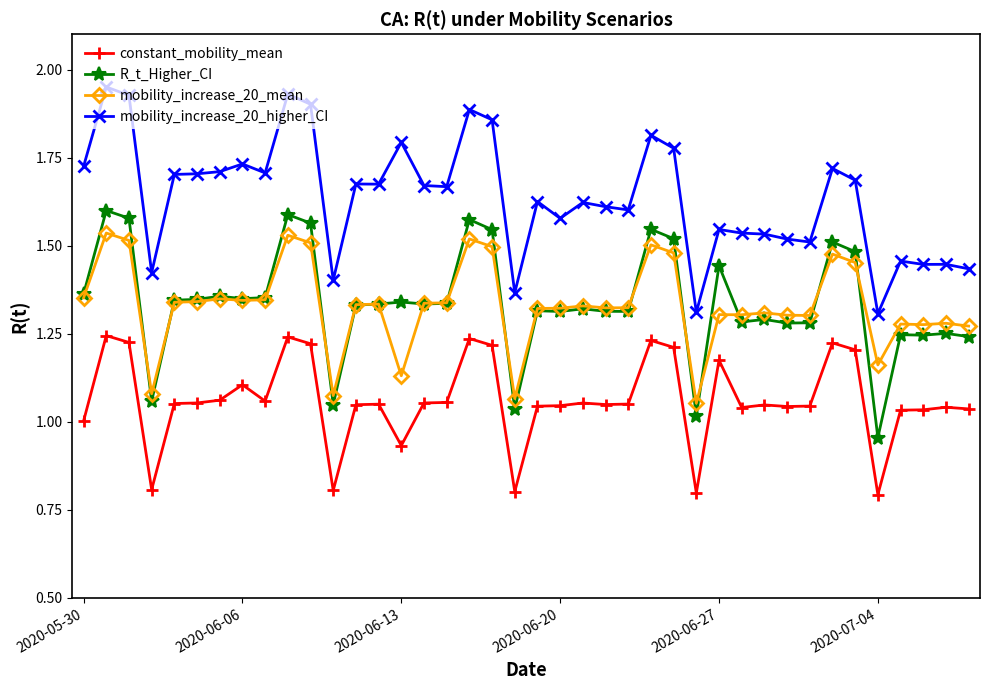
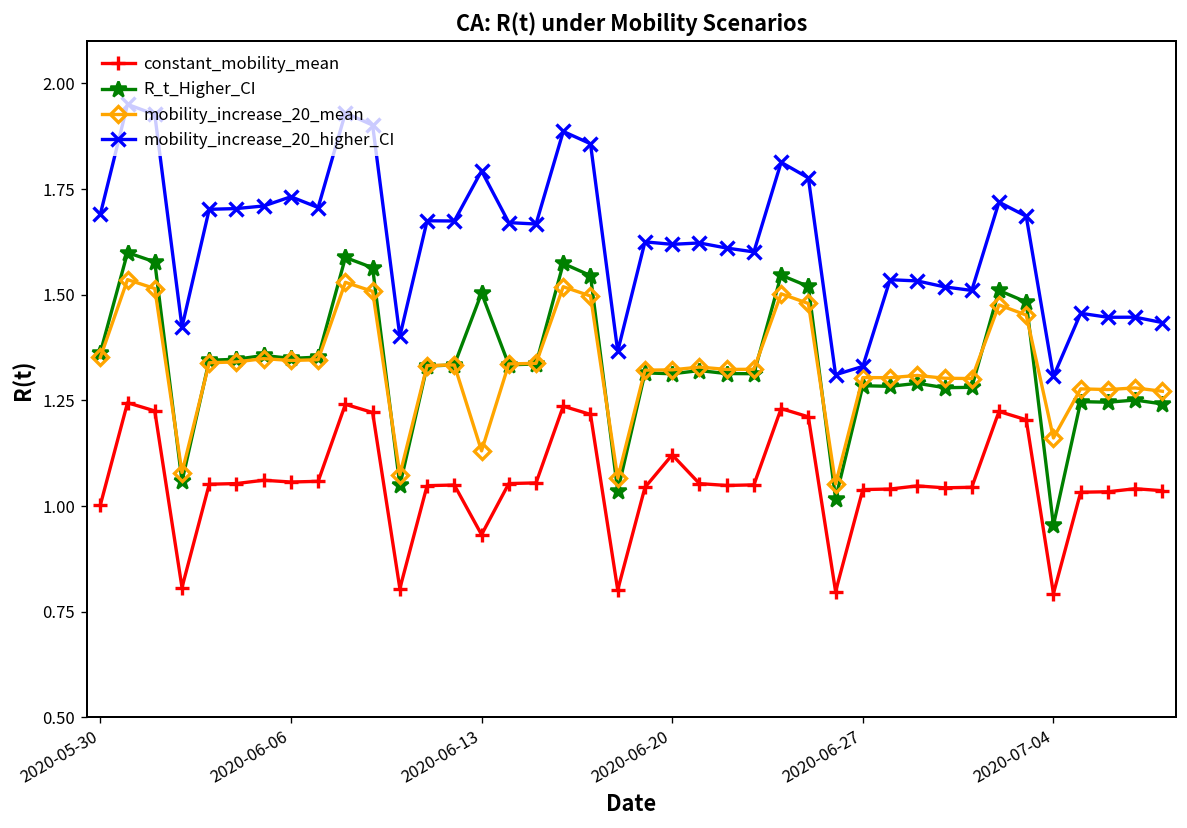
mobility_increase_20_higher_CI, 2020-05-30: 1.73 -> 1.69
constant_mobility_mean, 2020-06-06: 1.11 -> 1.06
R_t_Higher_CI, 2020-06-13: 1.34 -> 1.50
constant_mobility_mean, 2020-06-20: 1.05 -> 1.12
mobility_increase_20_higher_CI, 2020-06-20: 1.58 -> 1.62
constant_mobility_mean, 2020-06-27: 1.17 -> 1.04
R_t_Higher_CI, 2020-06-27: 1.44 -> 1.28
mobility_increase_20_higher_CI, 2020-06-27: 1.55 -> 1.33
